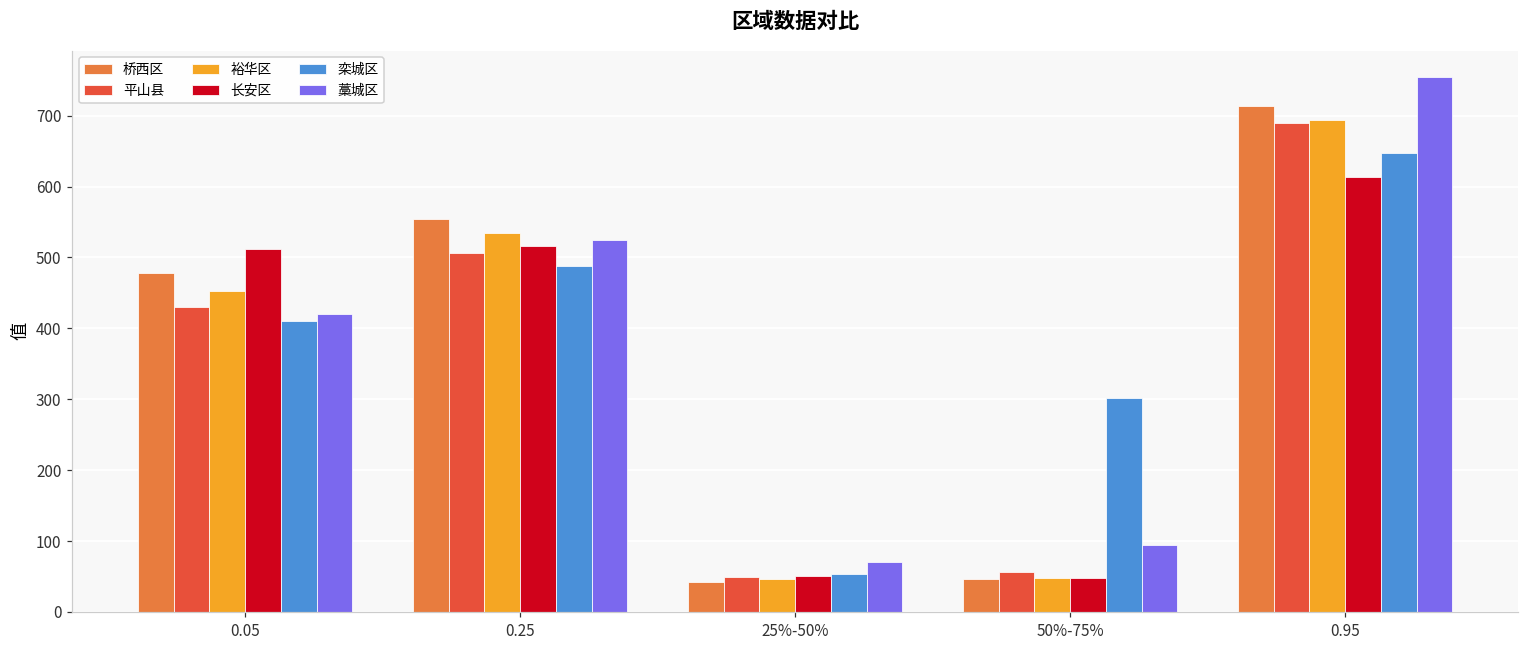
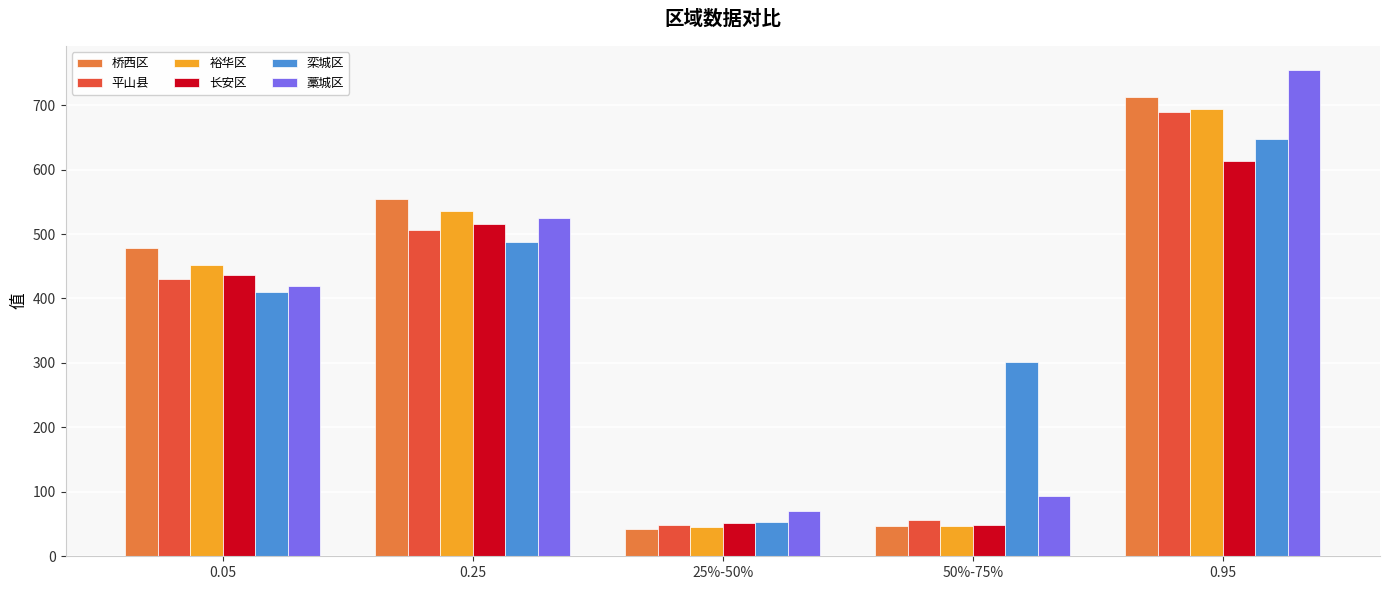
长安区, 0.05: 510 -> 440
